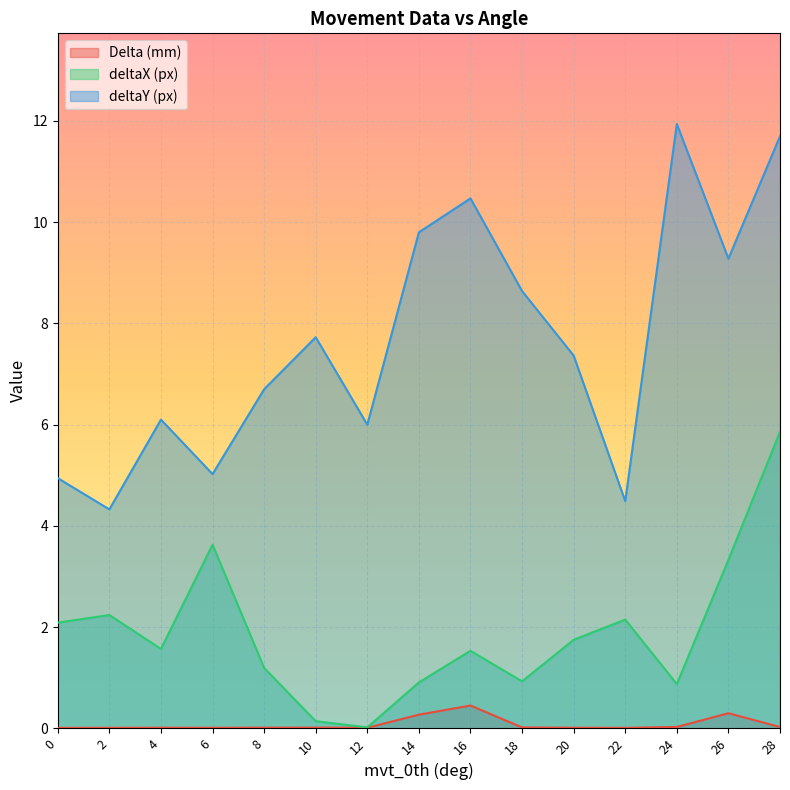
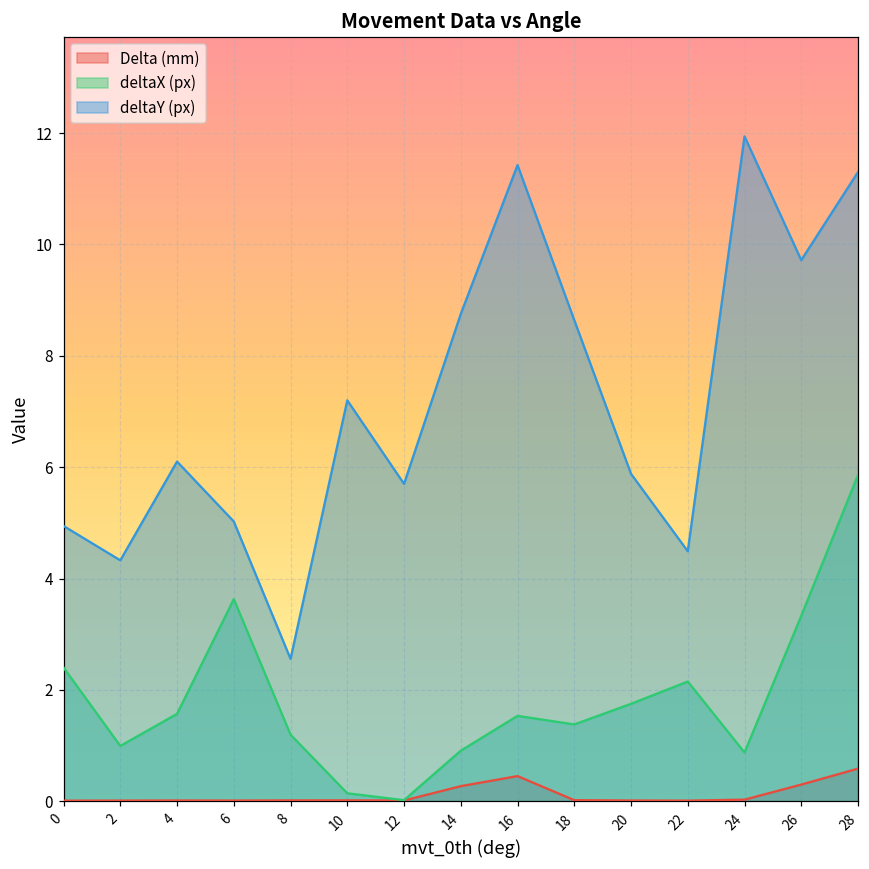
deltaX (px), 0: 2.1 -> 2.4
deltaX (px), 2: 2.2 -> 1.0
deltaY (px), 8: 6.7 -> 2.6
deltaY (px), 10: 7.7 -> 7.2
deltaY (px), 12: 6.0 -> 5.7
deltaY (px), 14: 9.8 -> 8.8
deltaY (px), 16: 10.5 -> 11.4
deltaX (px), 18: 0.9 -> 1.4
deltaY (px), 20: 7.4 -> 5.9
deltaY (px), 26: 9.3 -> 9.7
Delta (mm), 28: 0.0 -> 0.6
deltaY (px), 28: 11.7 -> 11.3
